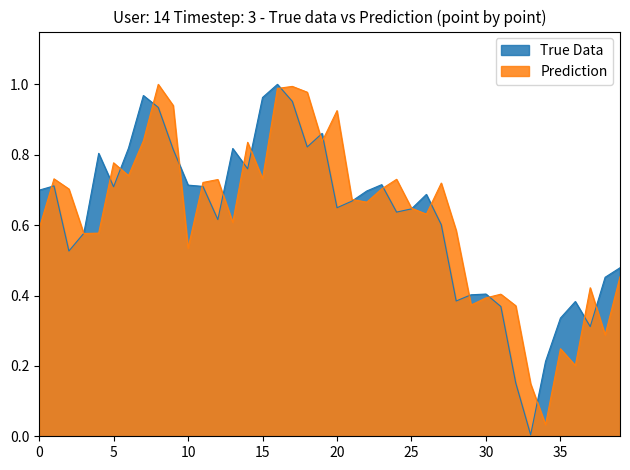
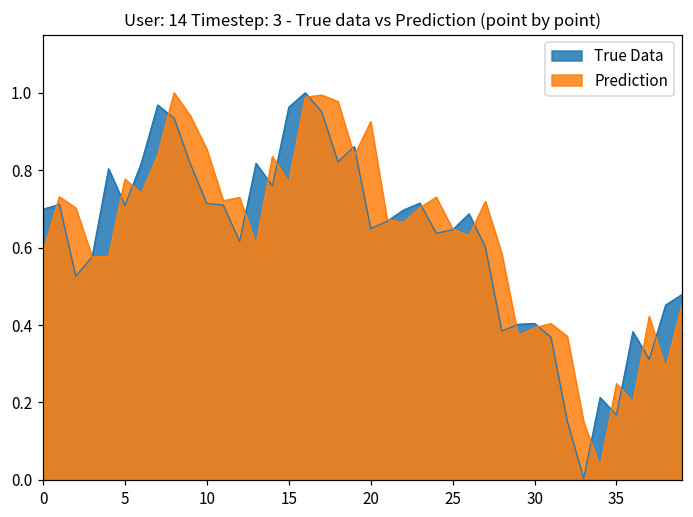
Prediction, 10: 0.53 -> 0.85
Prediction, 15: 0.73 -> 0.77
True Data, 35: 0.34 -> 0.17
